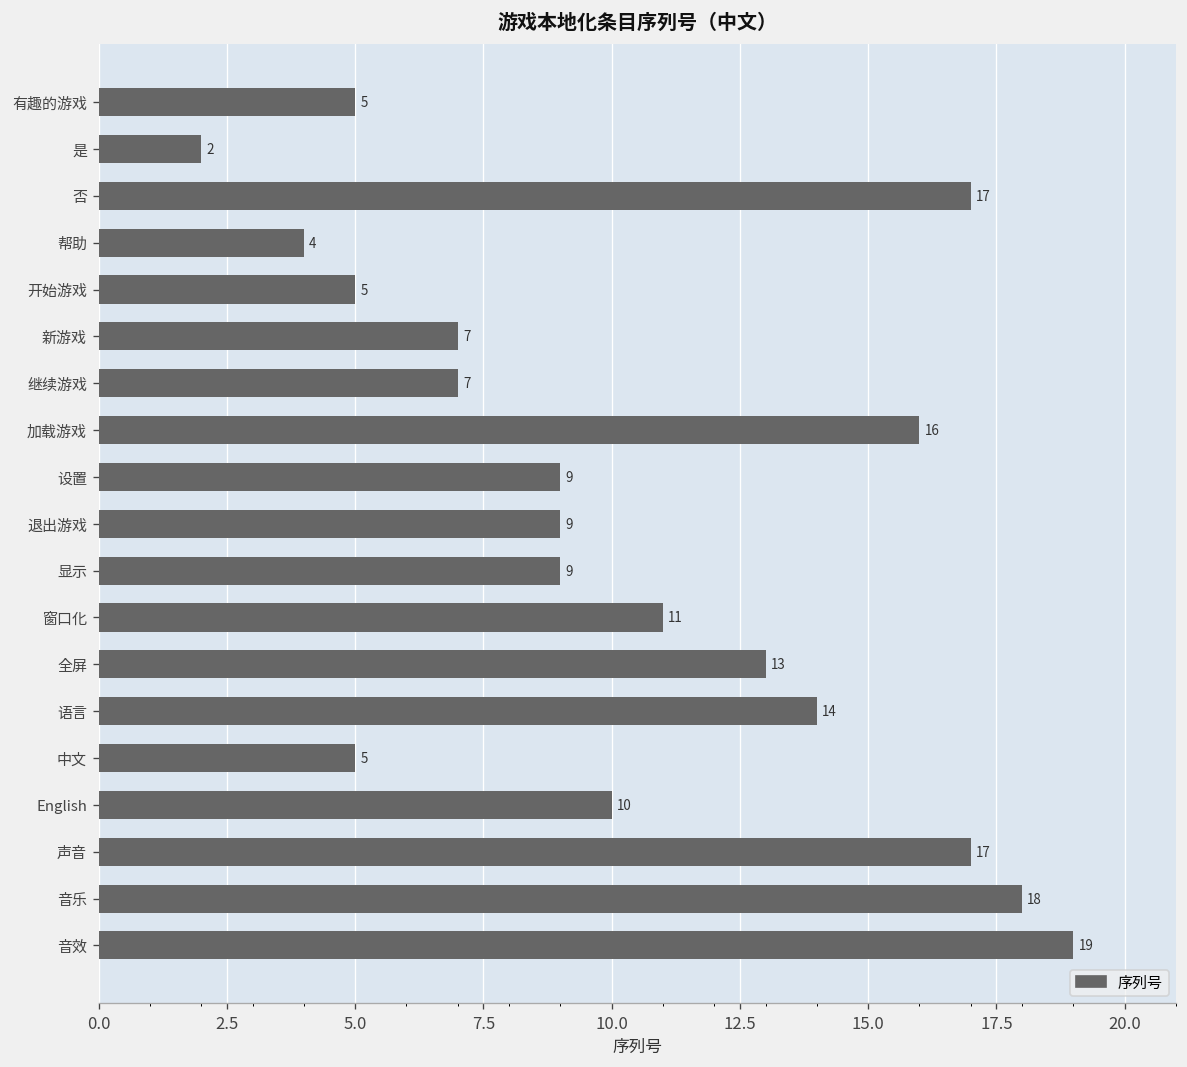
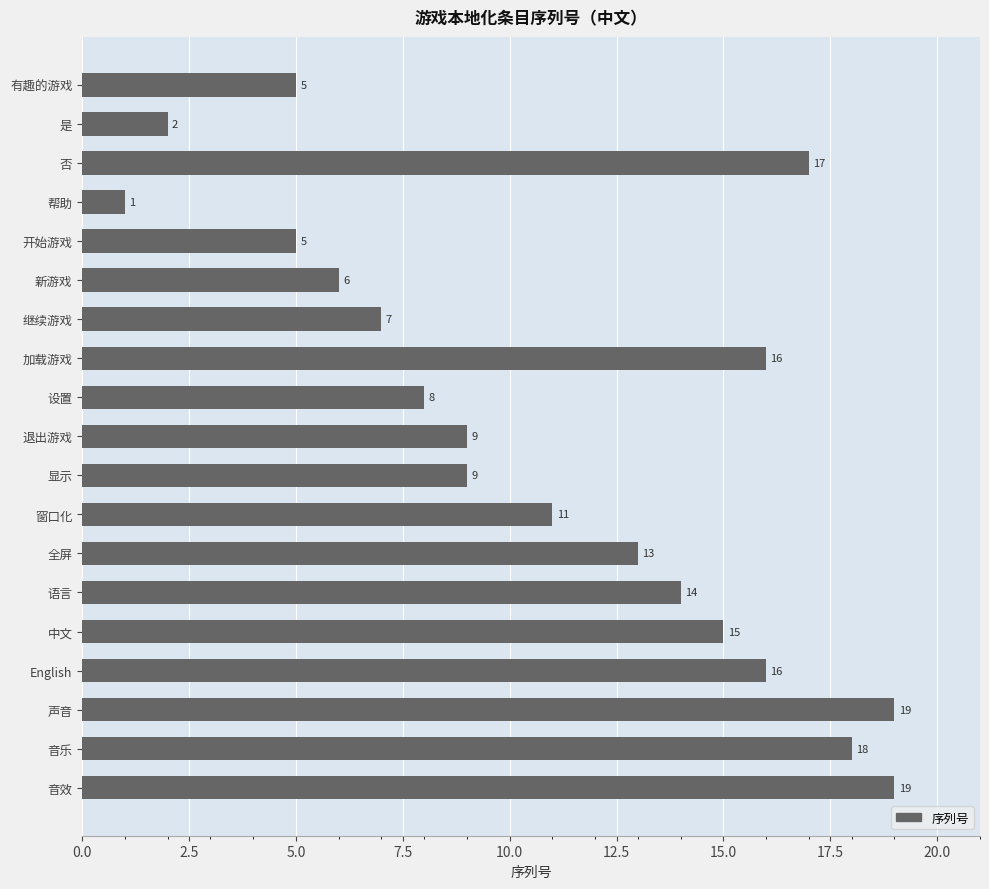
帮助: 4 -> 1
新游戏: 7 -> 6
设置: 9 -> 8
中文: 5 -> 15
English: 10 -> 16
声音: 17 -> 19
